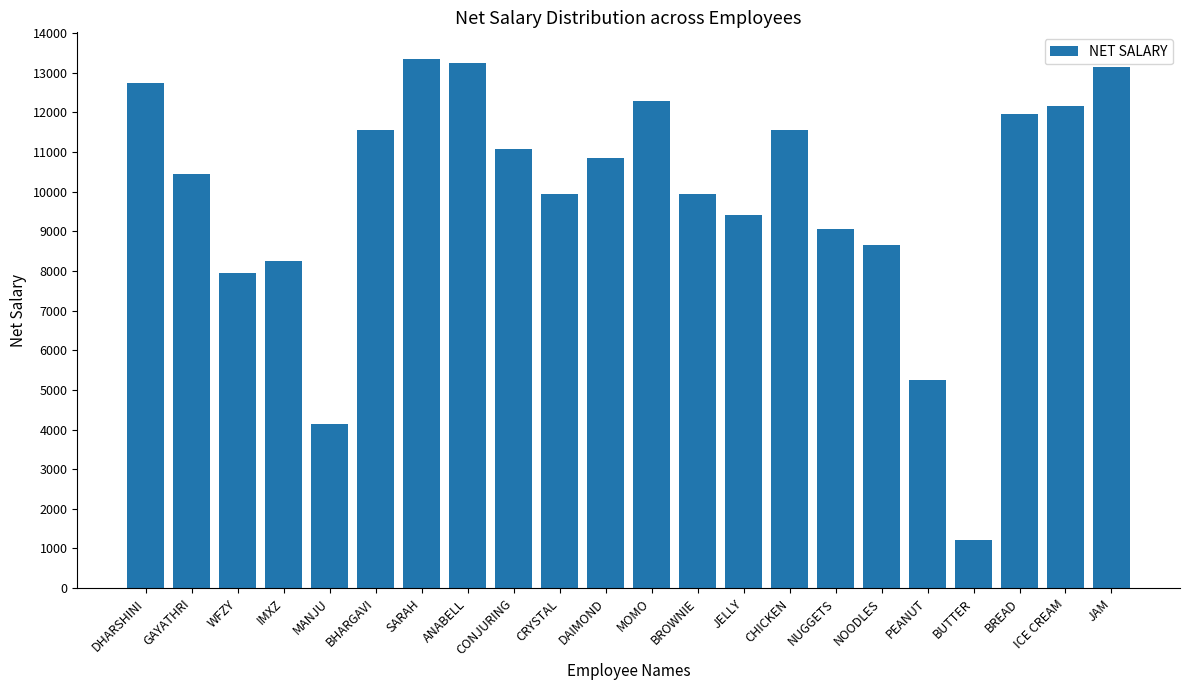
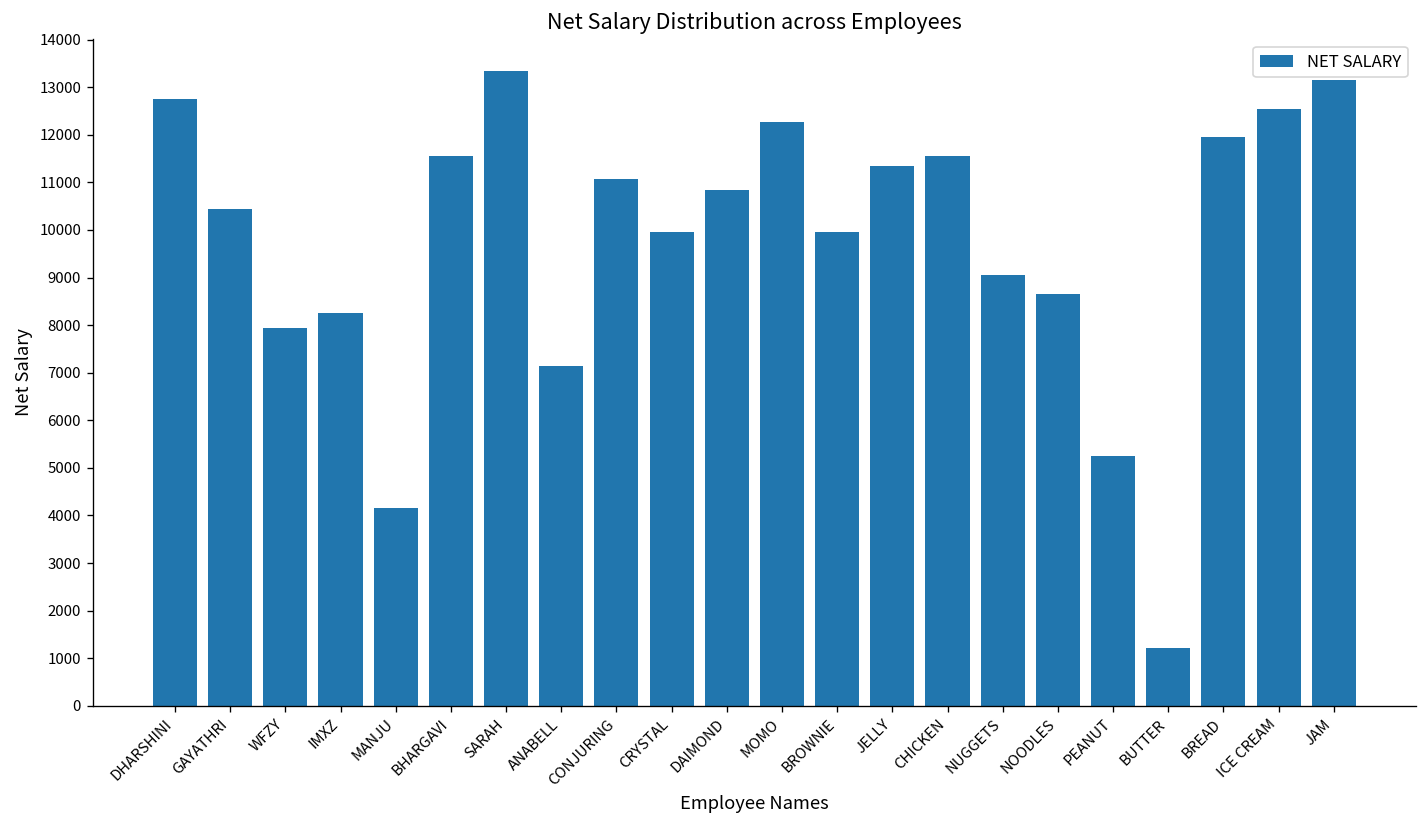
ANABELL: 13300 -> 7100
JELLY: 9400 -> 11400
ICE CREAM: 12200 -> 12600
